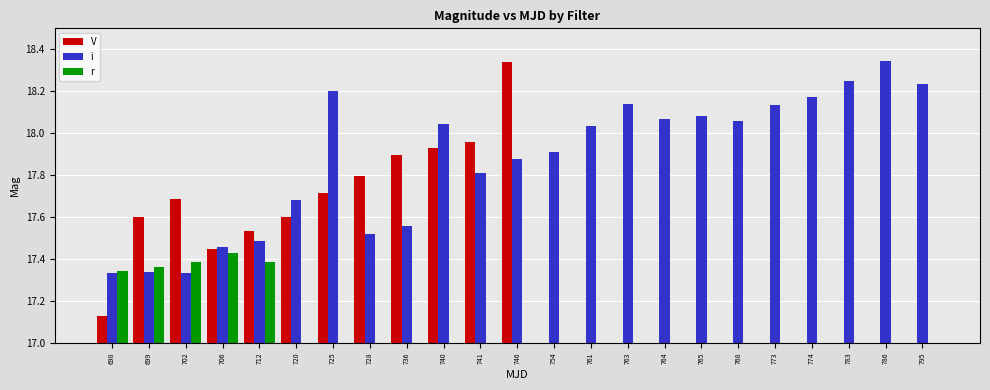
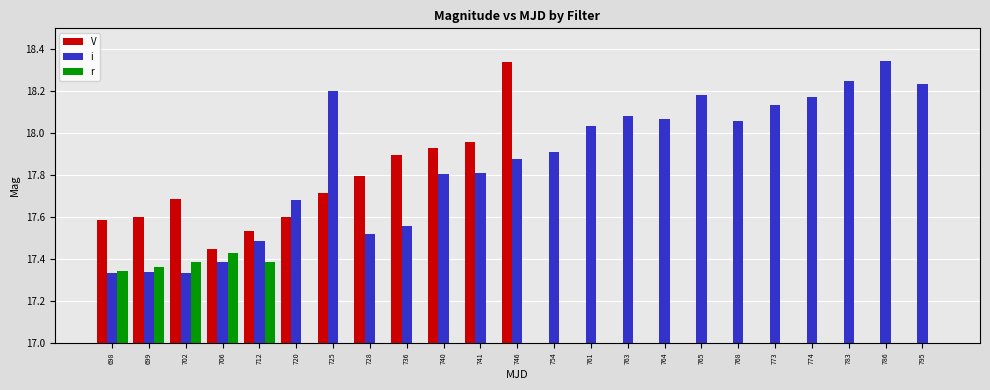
V, 698: 17.13 -> 17.59
i, 706: 17.46 -> 17.38
i, 740: 18.04 -> 17.81
i, 763: 18.14 -> 18.08
i, 765: 18.08 -> 18.18
